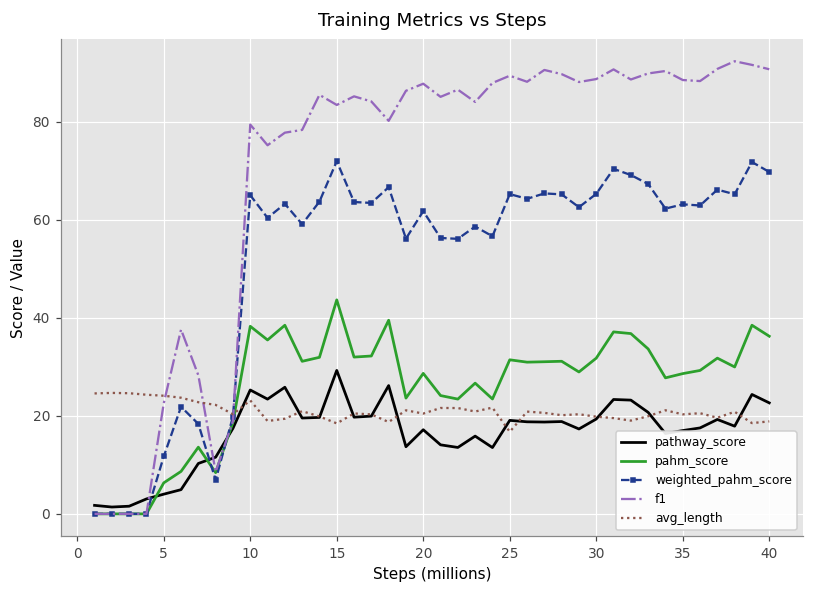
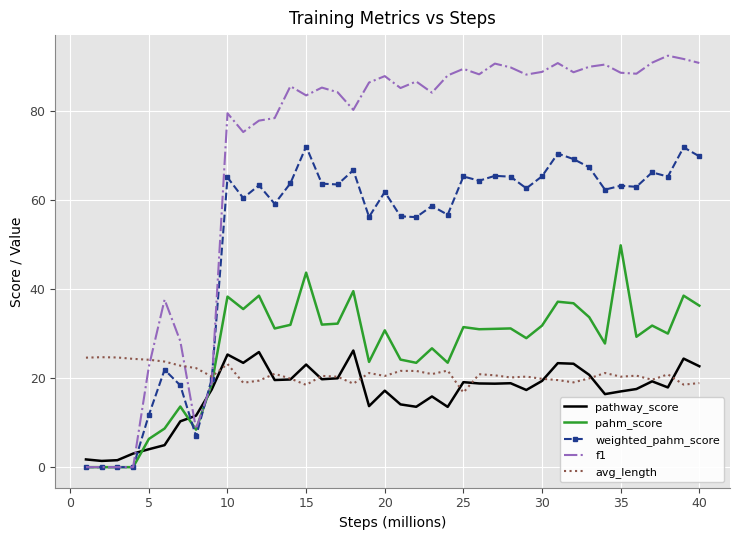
pathway_score, 15: 29 -> 23
pahm_score, 20: 29 -> 31
pahm_score, 35: 29 -> 50
